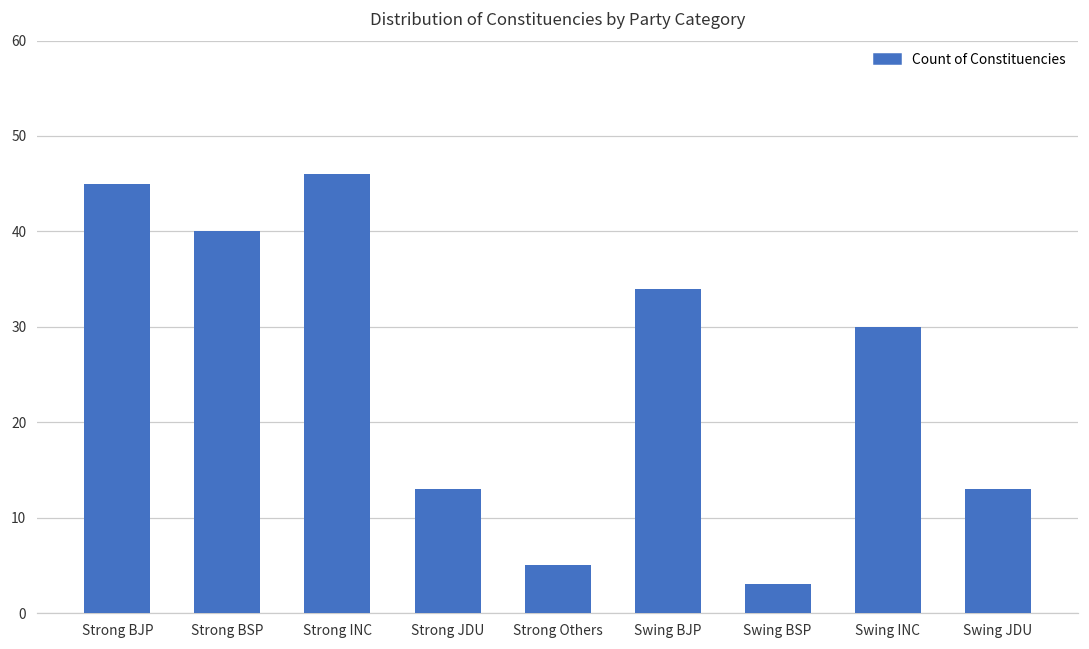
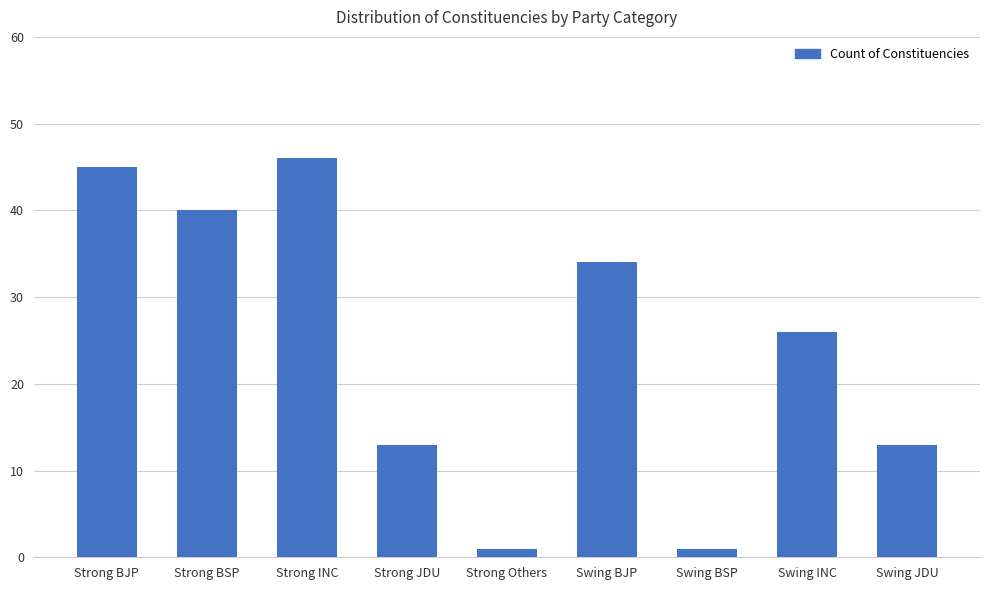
Strong Others: 5 -> 1
Swing BSP: 3 -> 1
Swing INC: 30 -> 26
